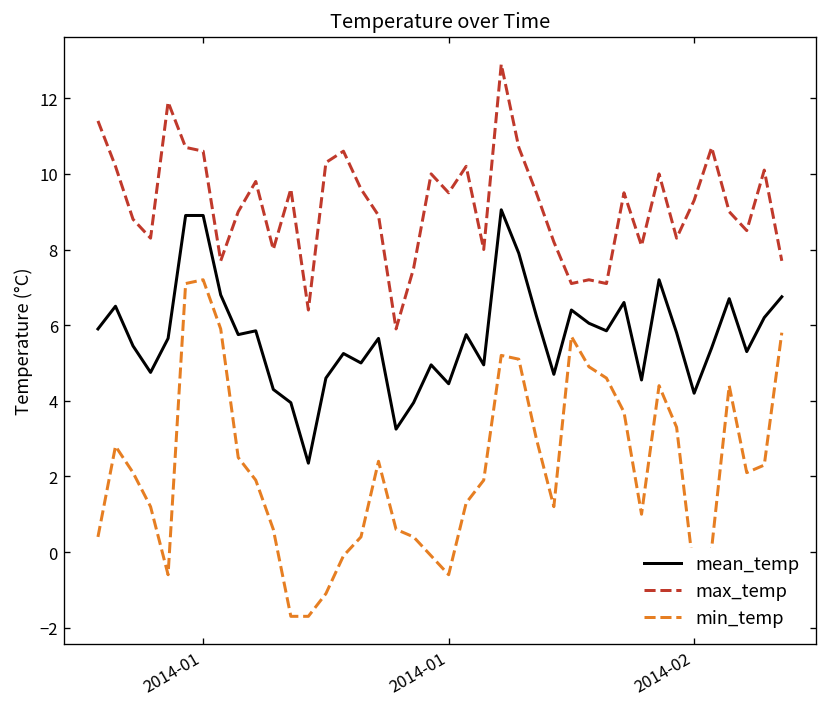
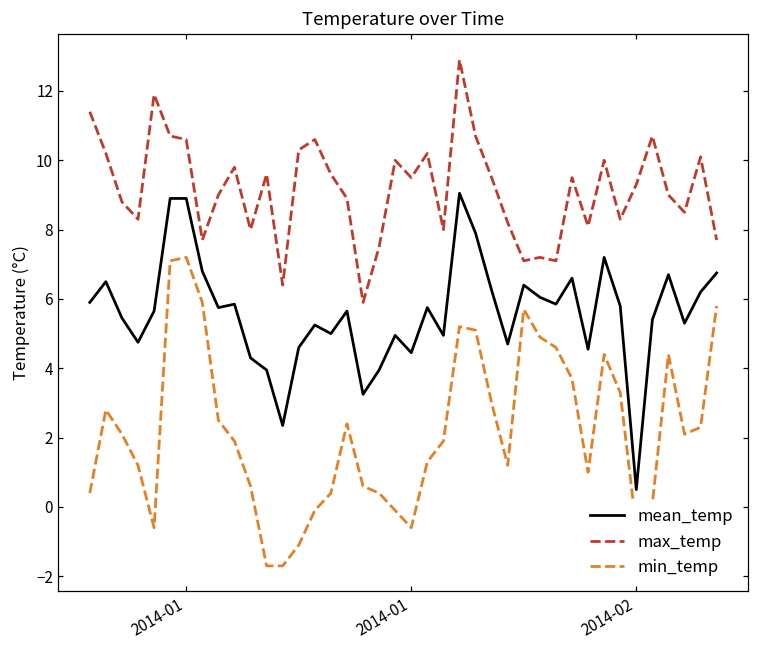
mean_temp, 2014-02: 4.2 -> 0.5
